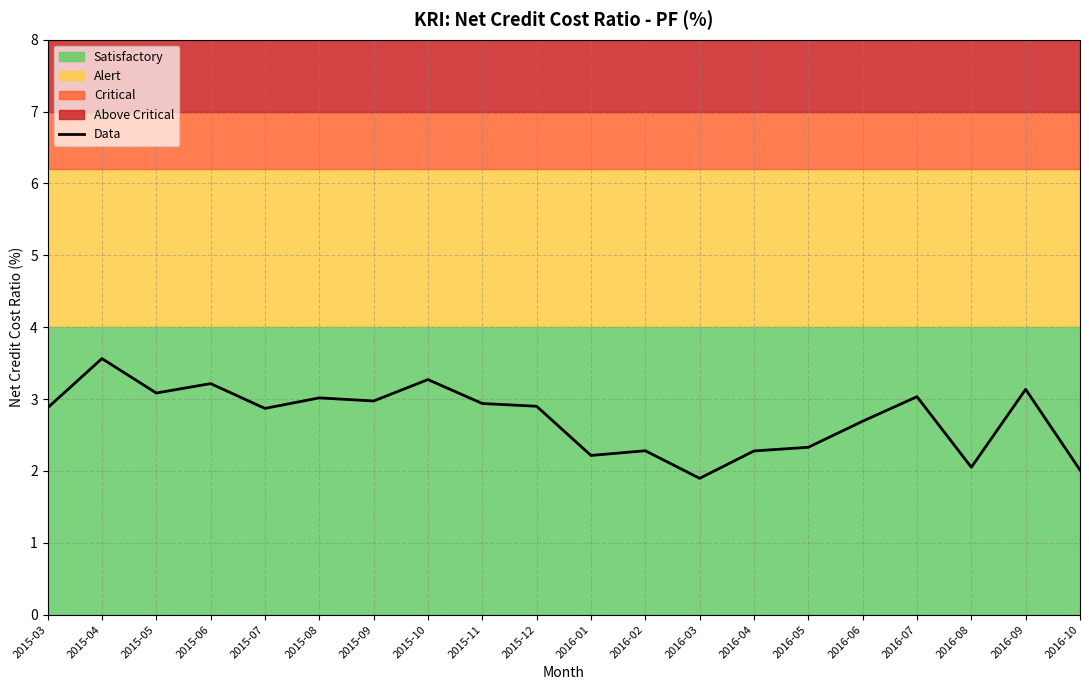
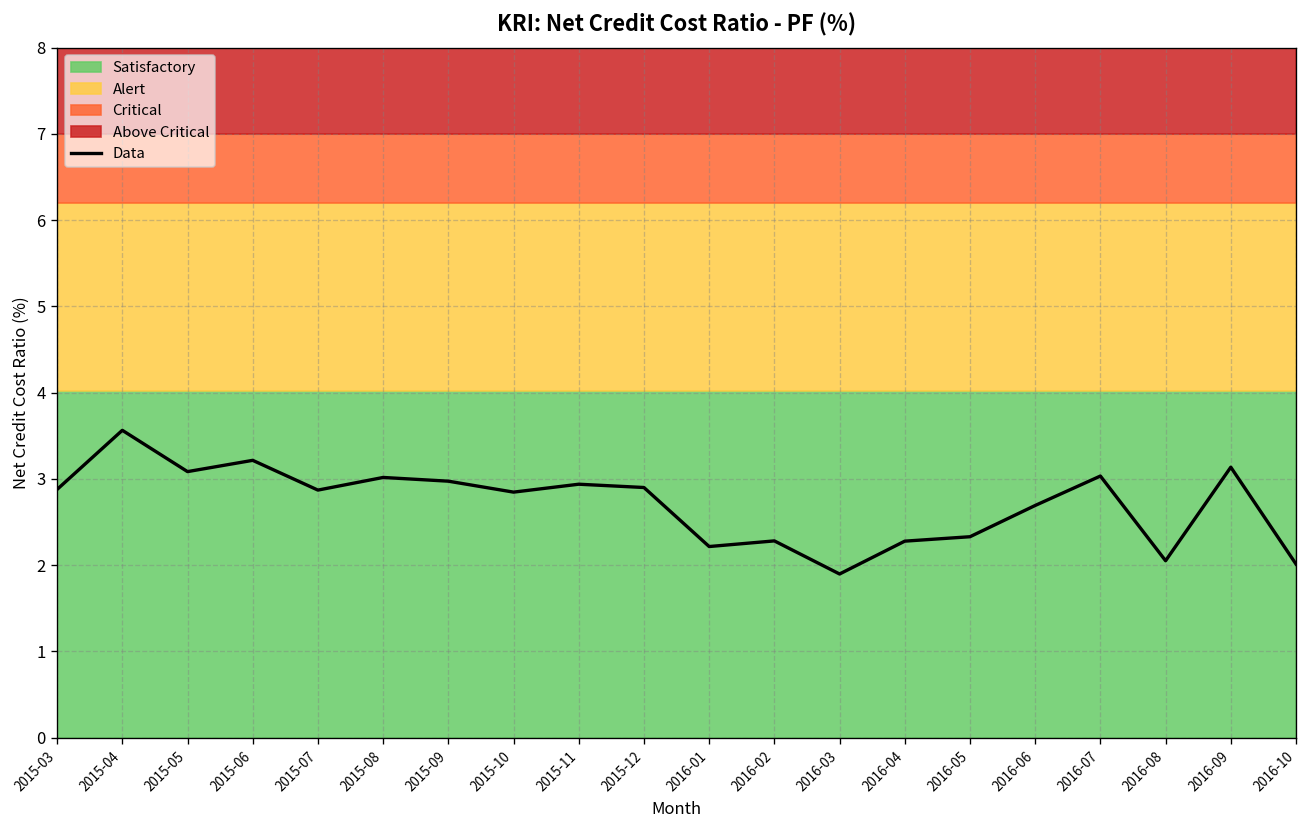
Data, 2015-10: 3.3 -> 2.8
